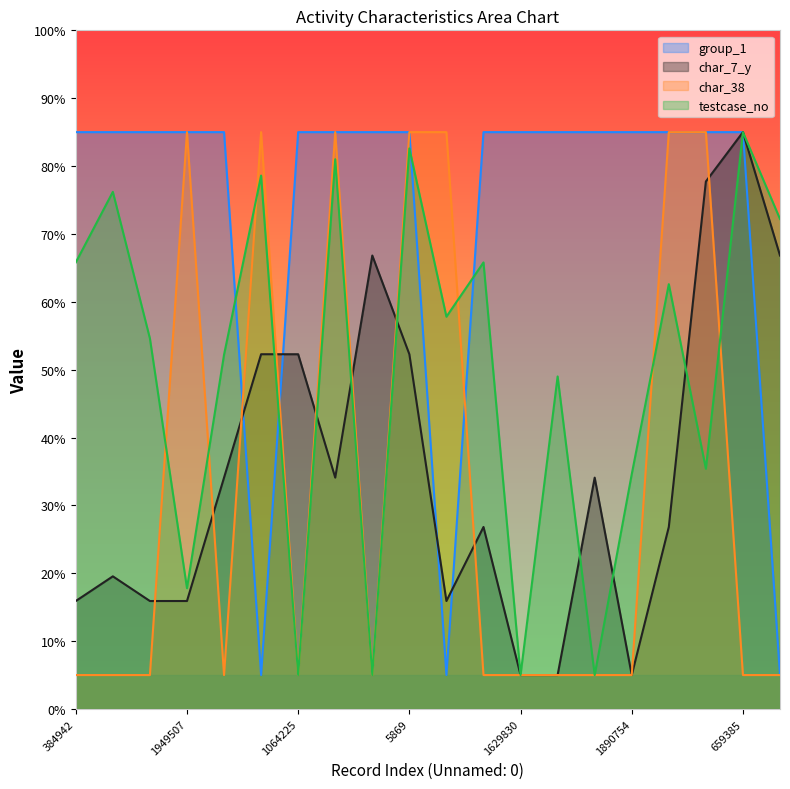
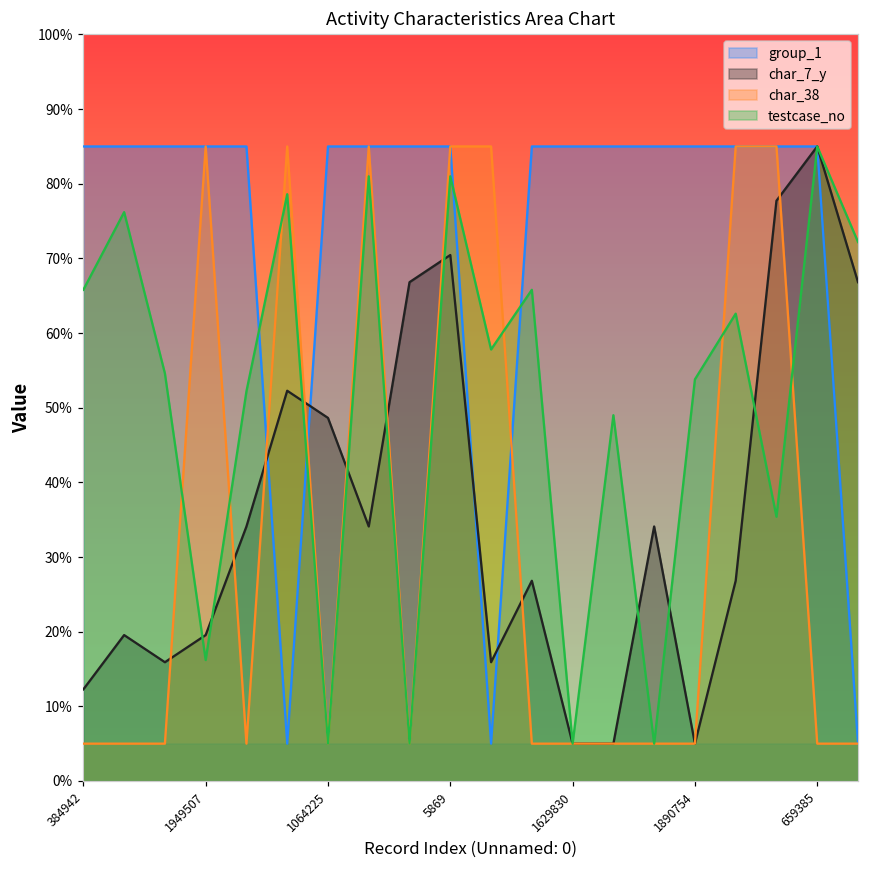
char_7_y, 384942: 16% -> 12%
char_7_y, 1949507: 16% -> 20%
testcase_no, 1949507: 18% -> 16%
char_7_y, 1064225: 52% -> 49%
char_7_y, 5869: 52% -> 70%
testcase_no, 5869: 83% -> 81%
testcase_no, 1890754: 35% -> 54%
